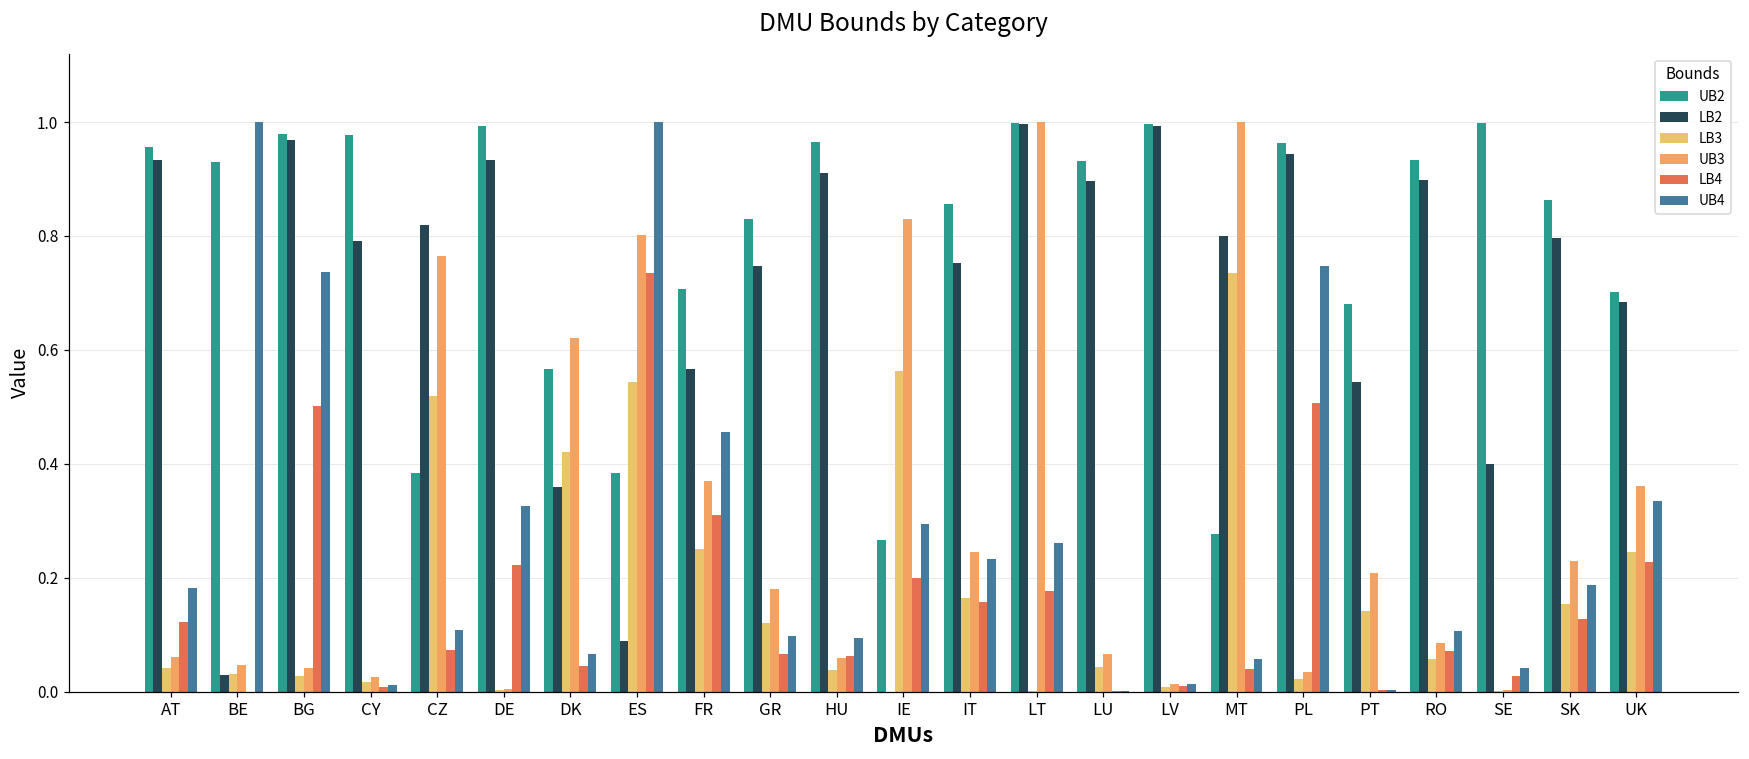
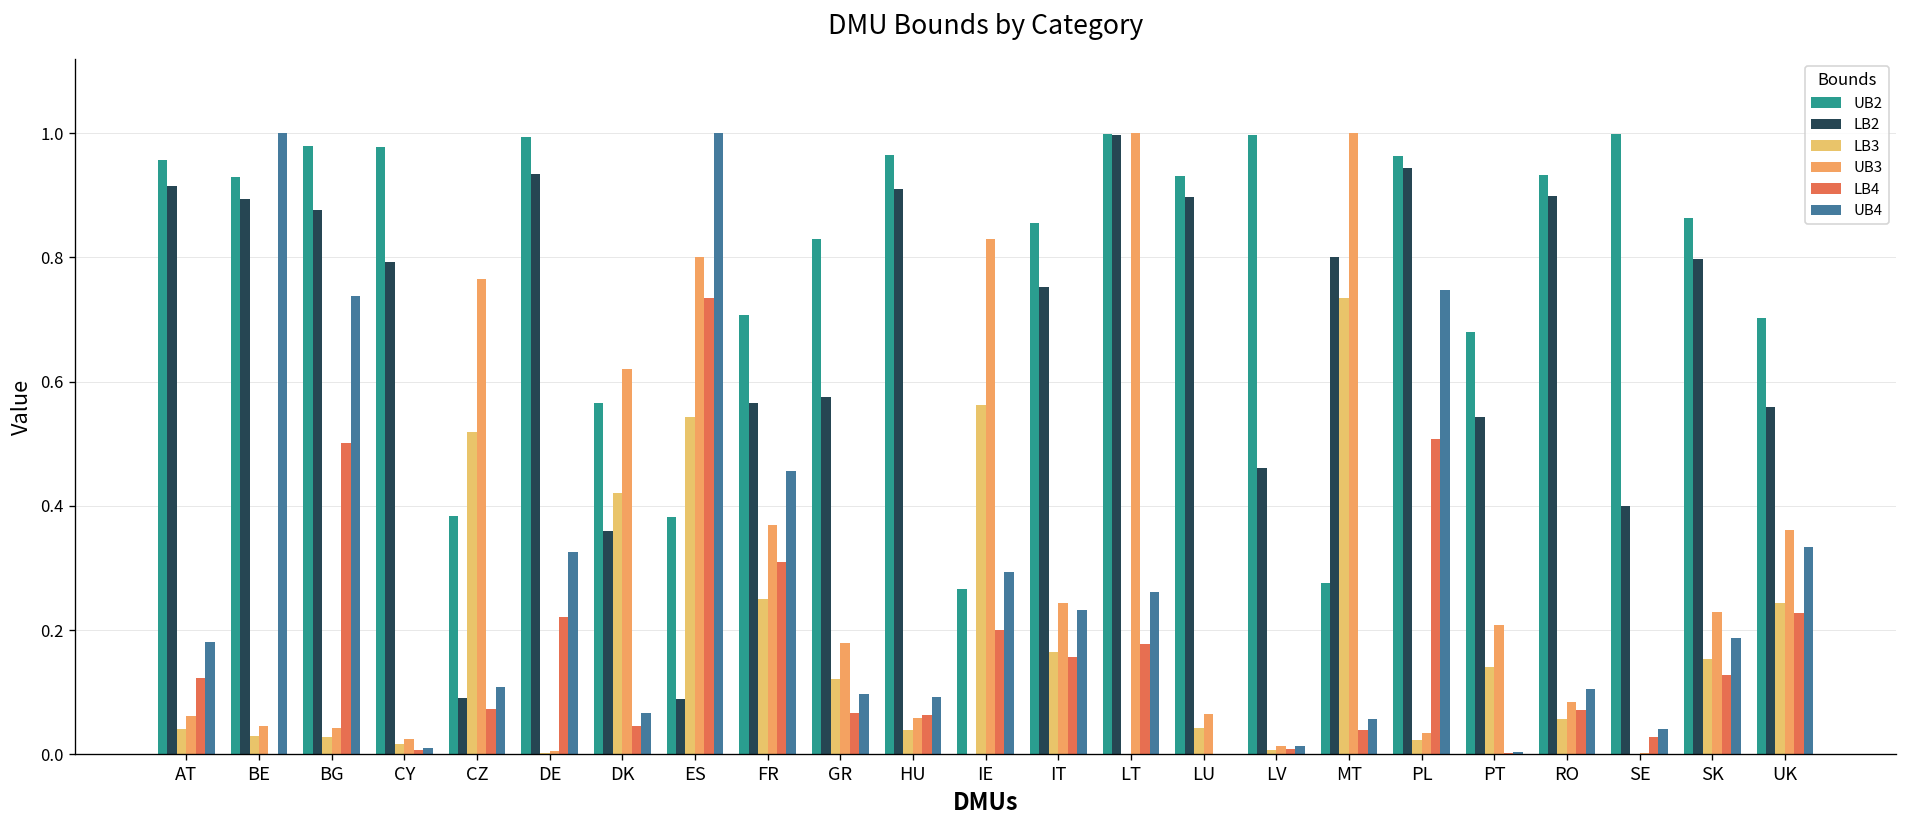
LB2, AT: 0.93 -> 0.91
LB2, BE: 0.03 -> 0.89
LB2, BG: 0.97 -> 0.88
LB2, CZ: 0.82 -> 0.09
LB2, GR: 0.75 -> 0.58
LB2, LV: 0.99 -> 0.46
LB2, UK: 0.68 -> 0.56
